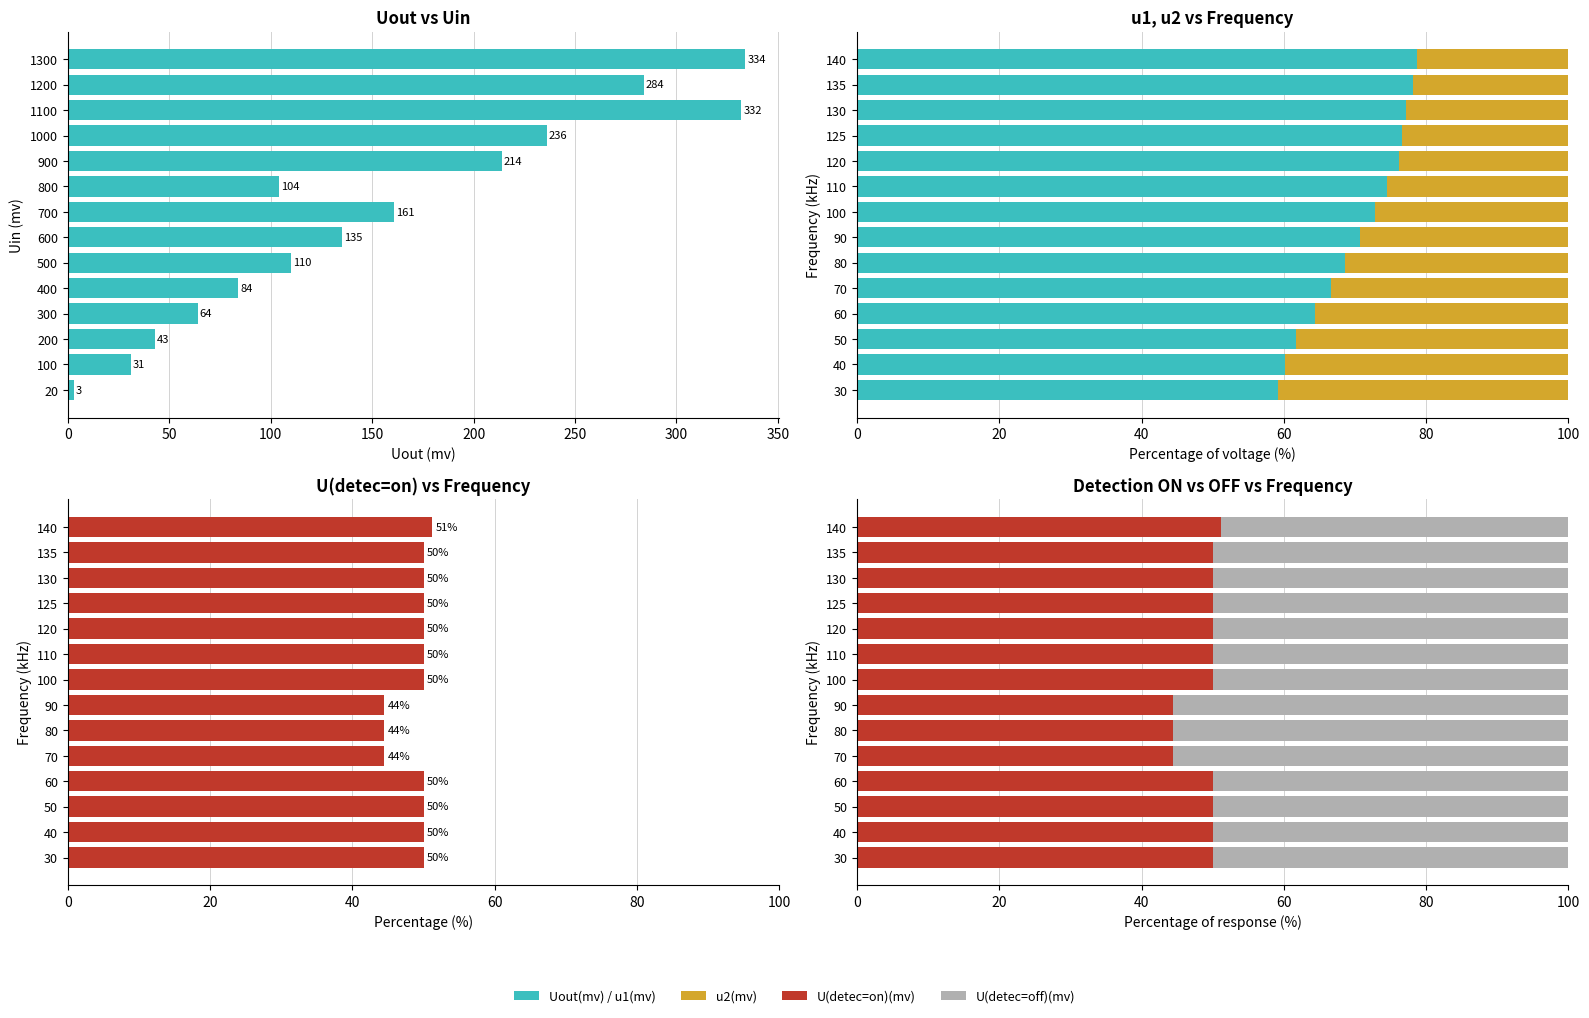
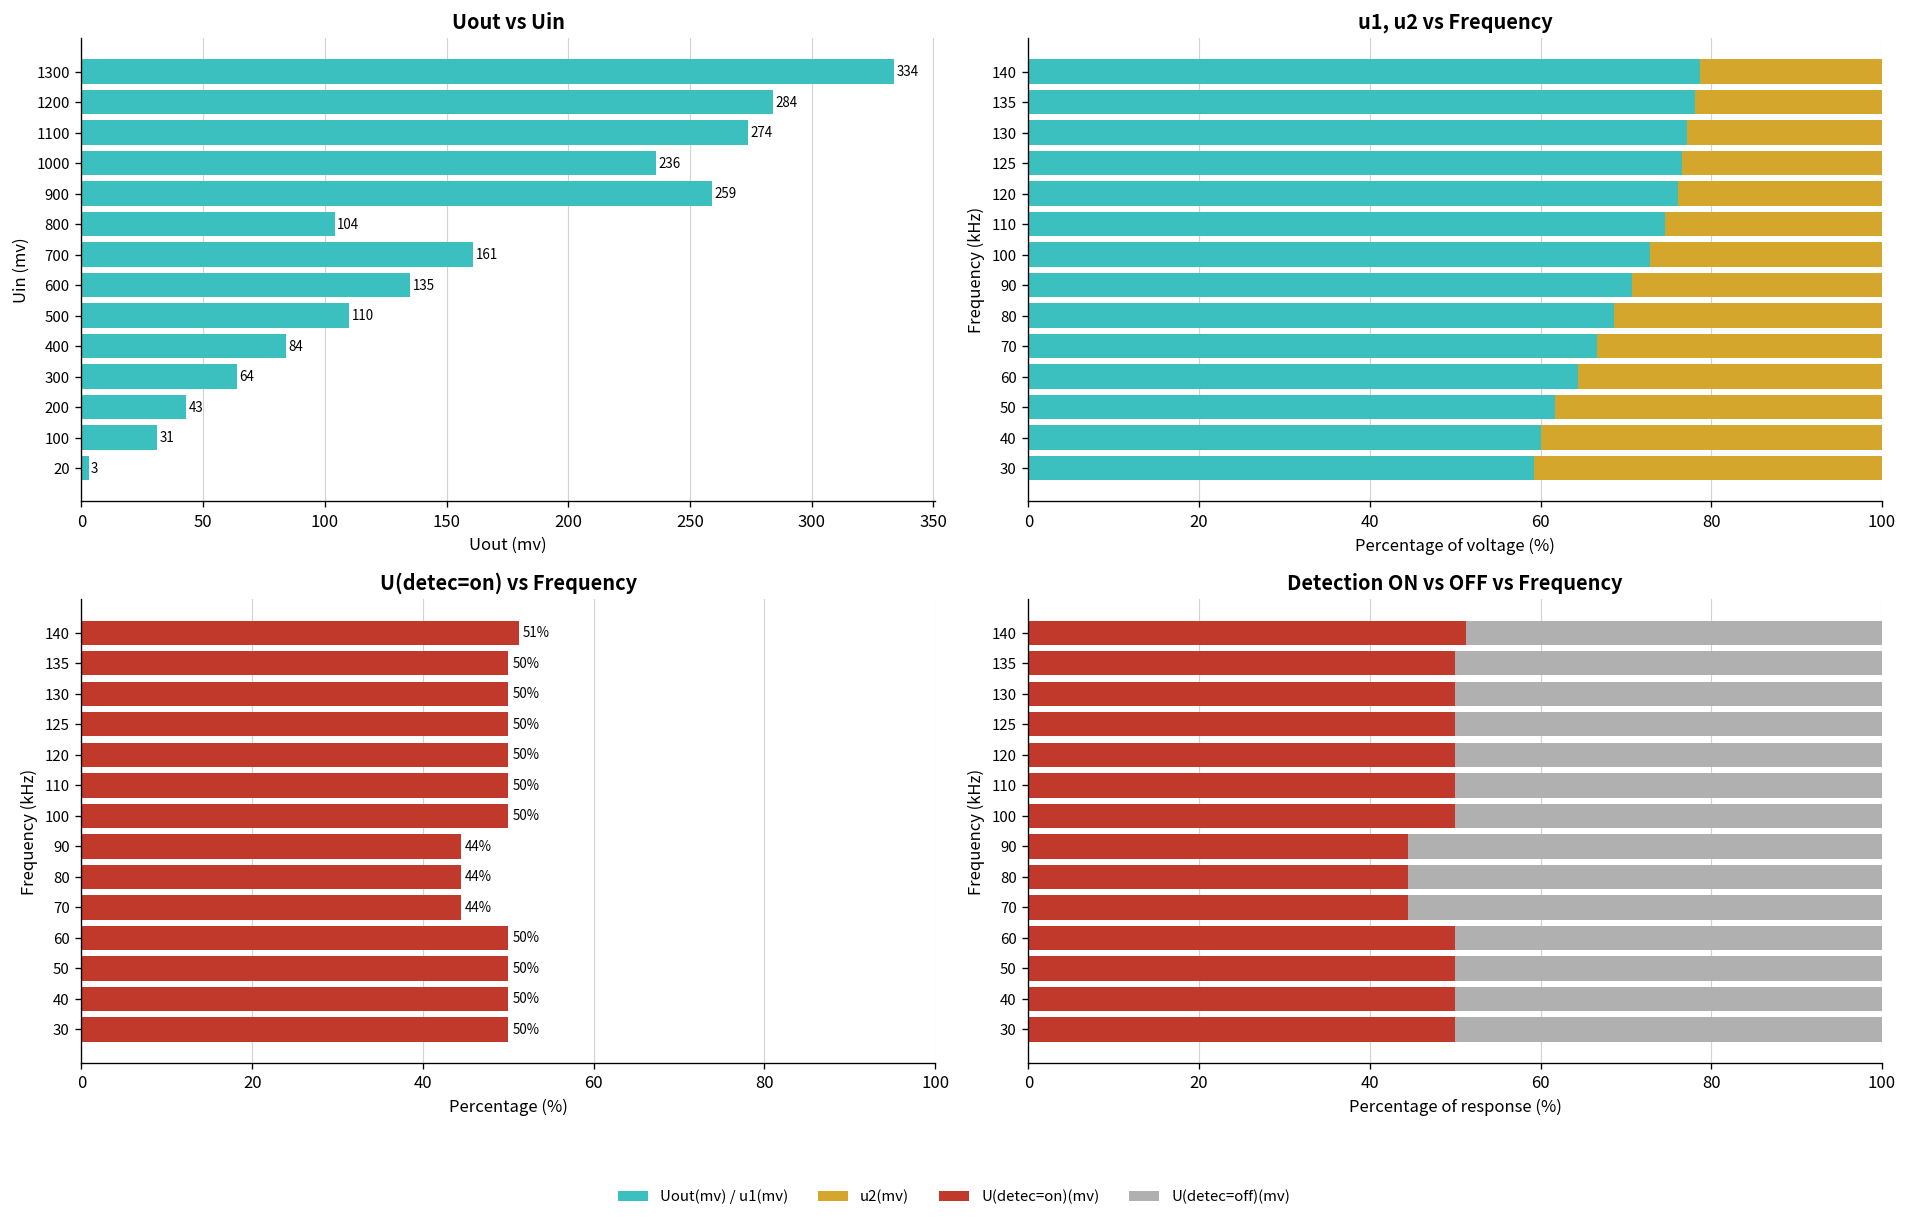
Uout vs Uin, 1100: 332 -> 274
Uout vs Uin, 900: 214 -> 259
